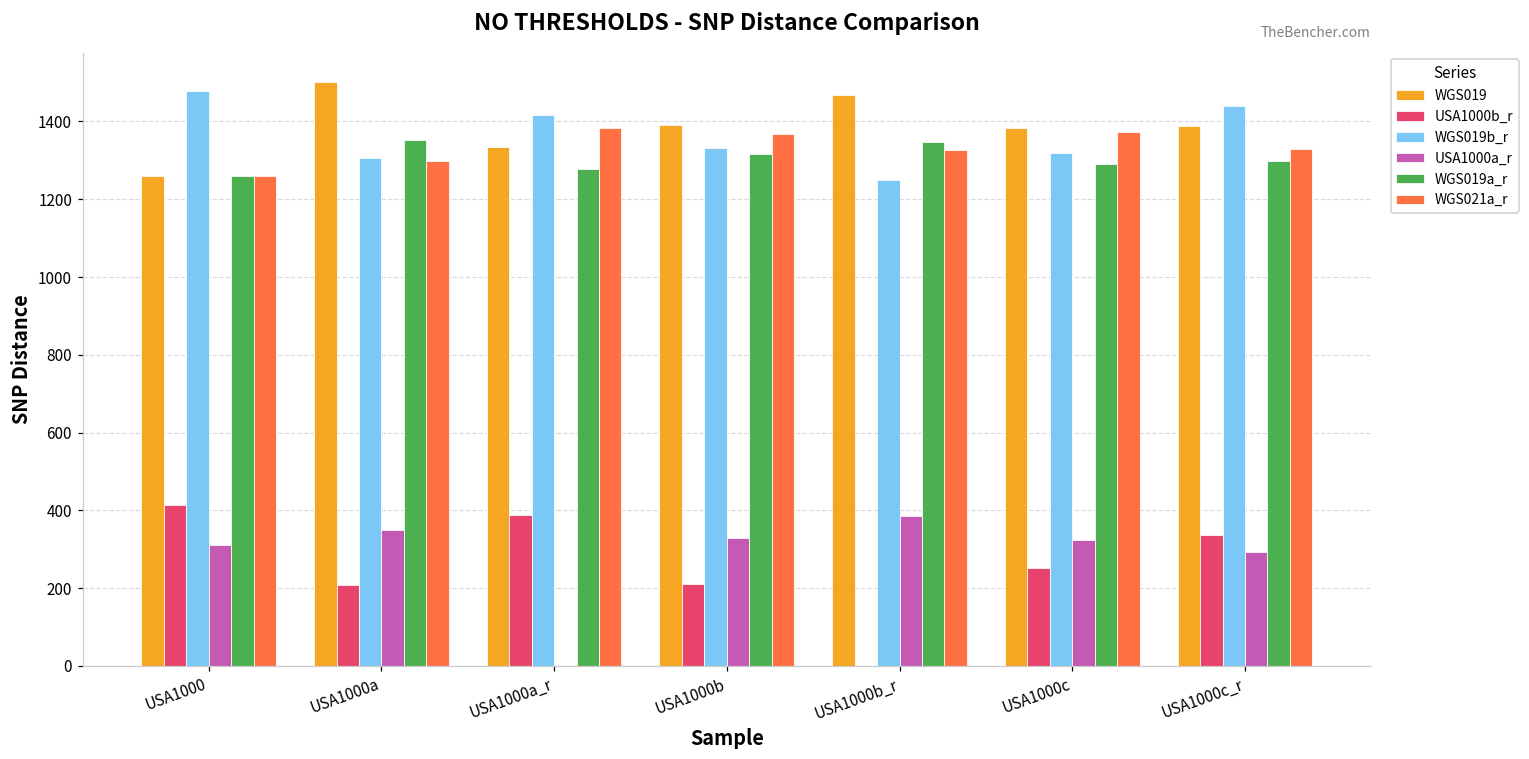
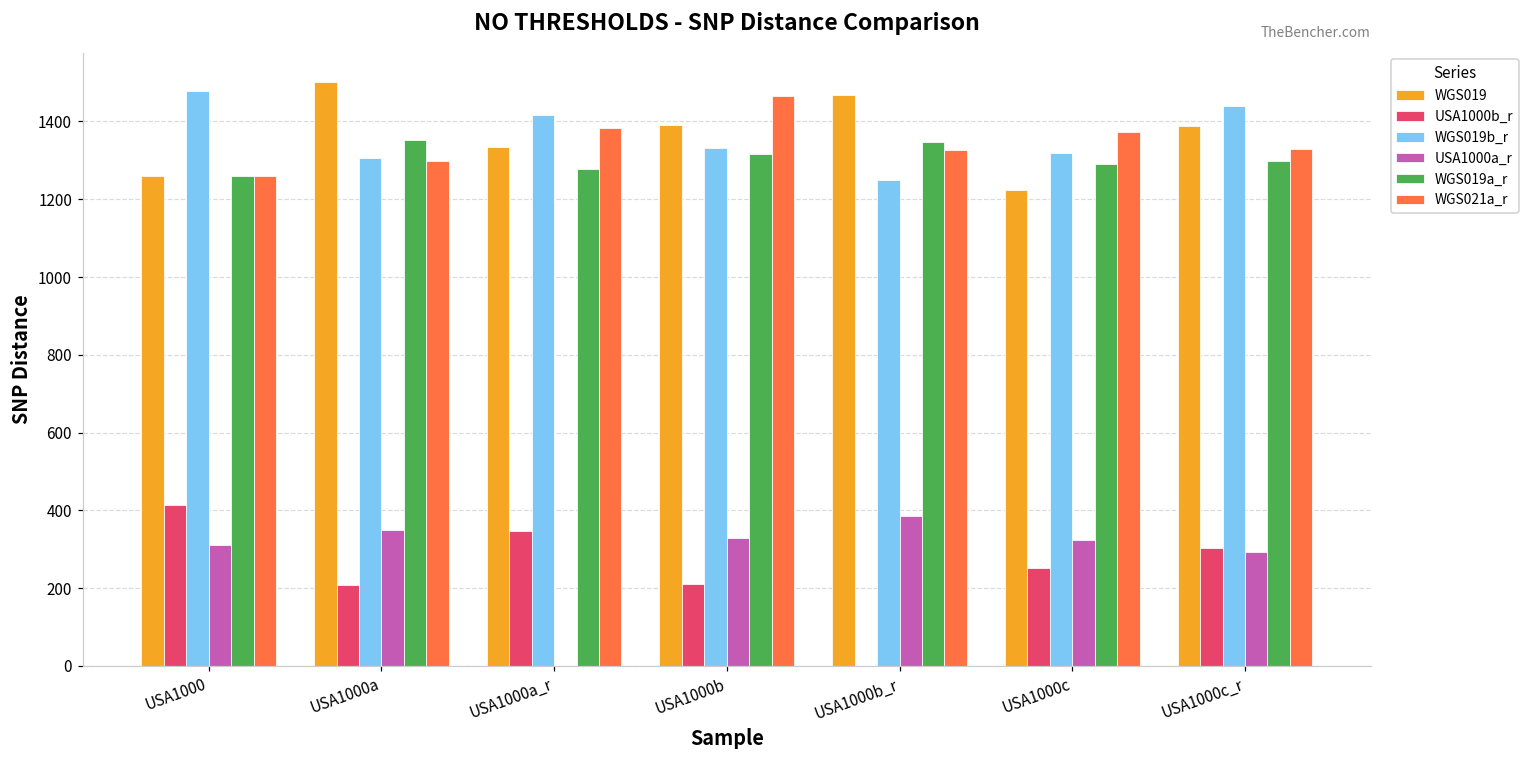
USA1000b_r, USA1000a_r: 390 -> 350
WGS021a_r, USA1000b: 1370 -> 1470
WGS019, USA1000c: 1380 -> 1220
USA1000b_r, USA1000c_r: 340 -> 300
